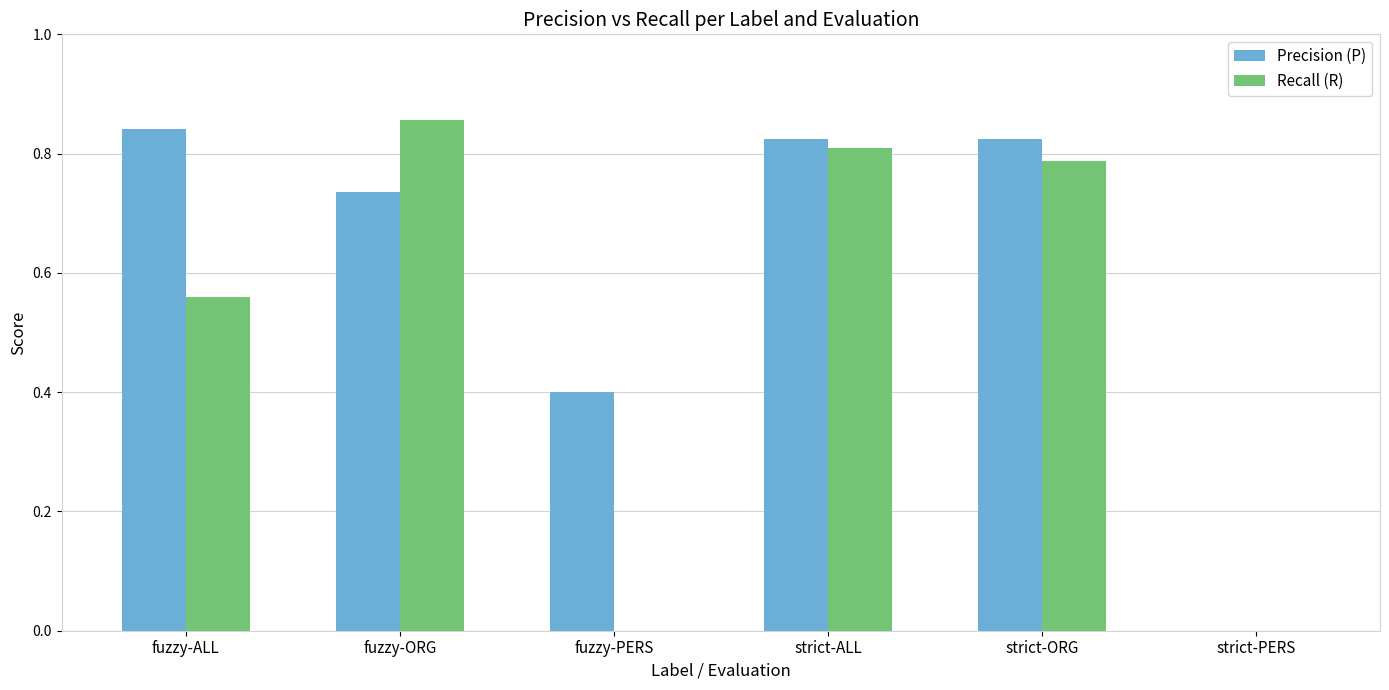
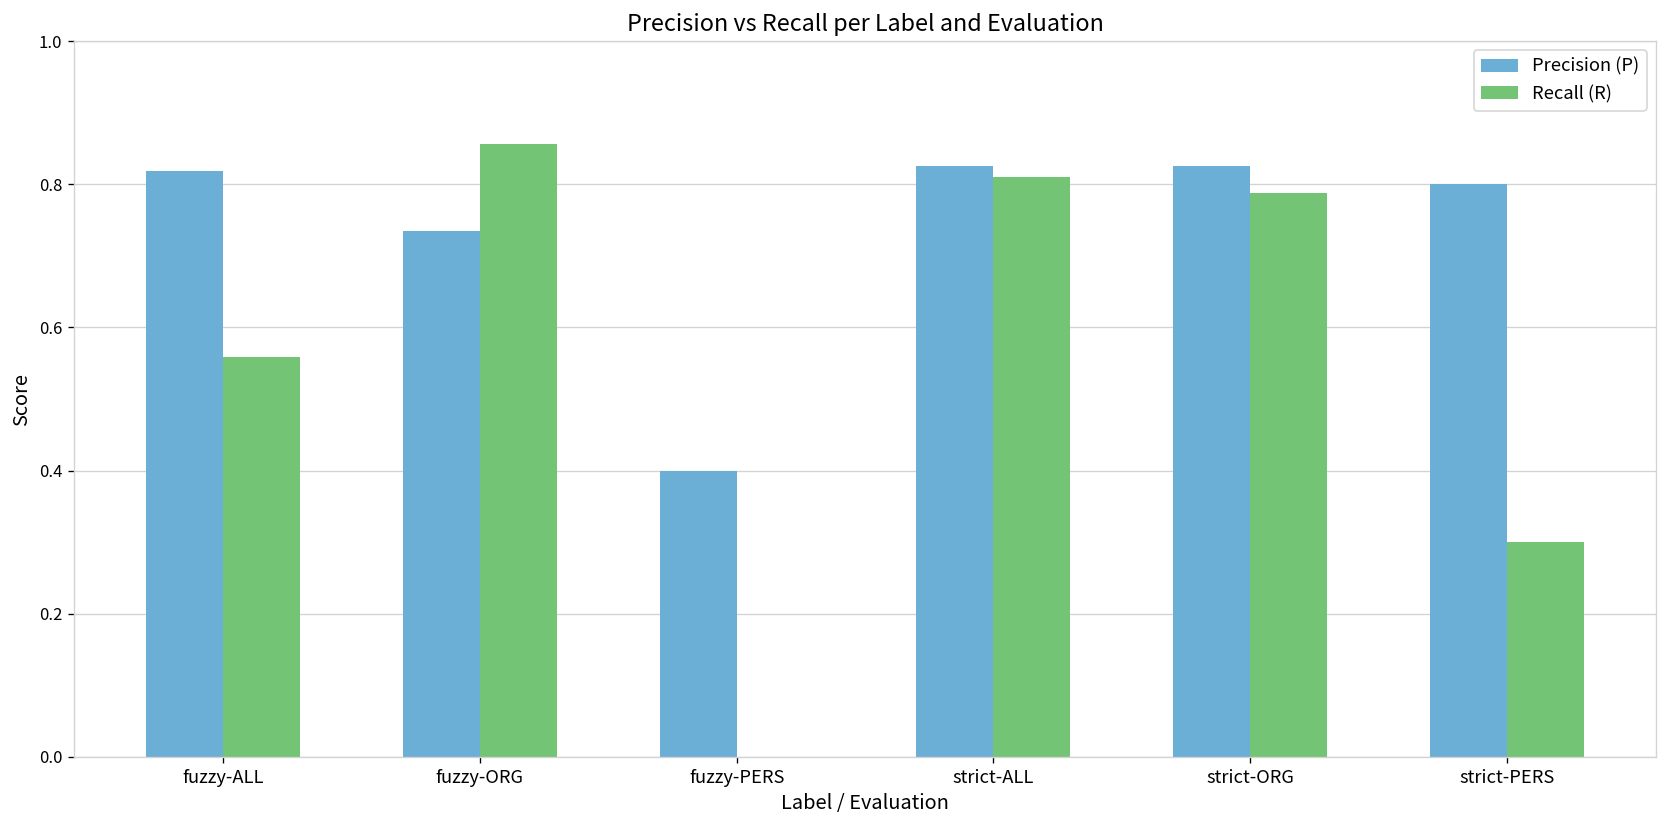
Precision (P), fuzzy-ALL: 0.84 -> 0.82
Precision (P), strict-PERS: 0.0 -> 0.8
Recall (R), strict-PERS: 0.0 -> 0.3
